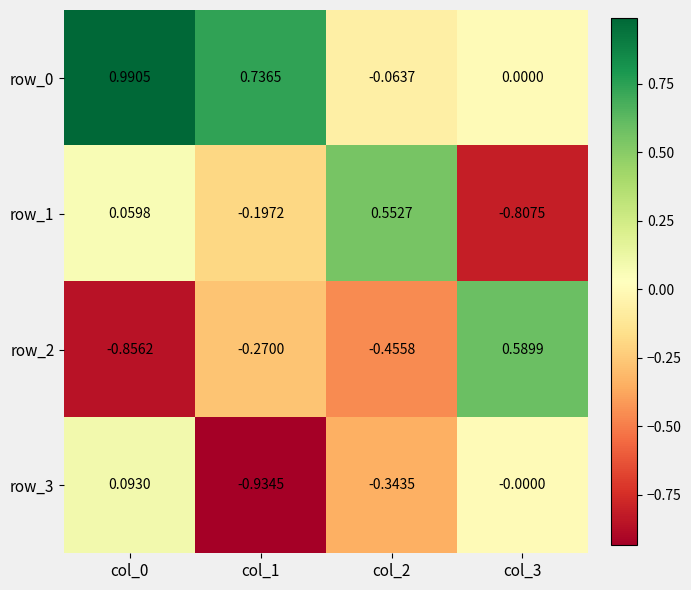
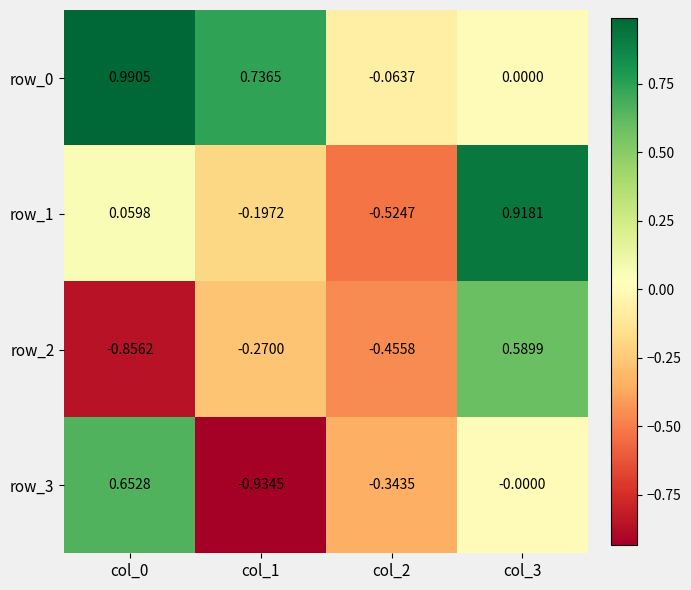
row_1, col_2: 0.5527 -> -0.5247
row_1, col_3: -0.8075 -> 0.9181
row_3, col_0: 0.0930 -> 0.6528
